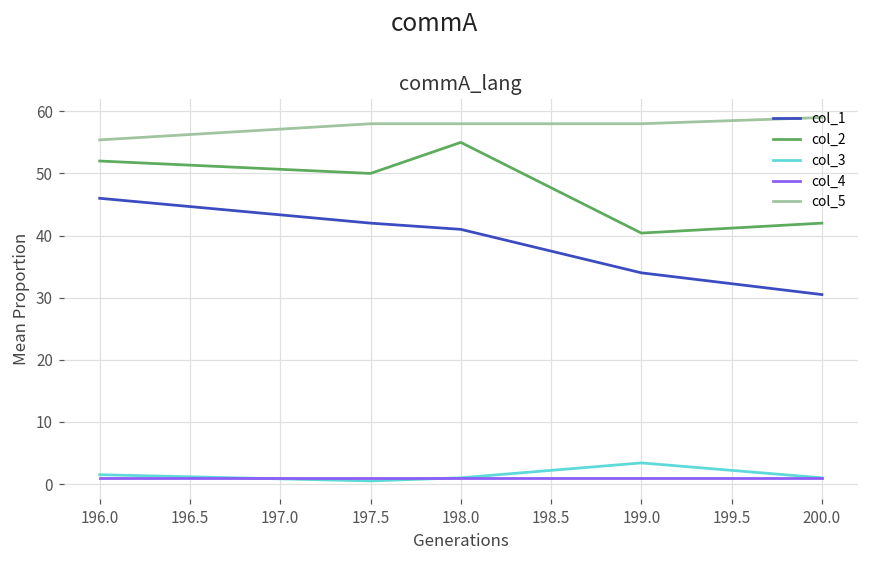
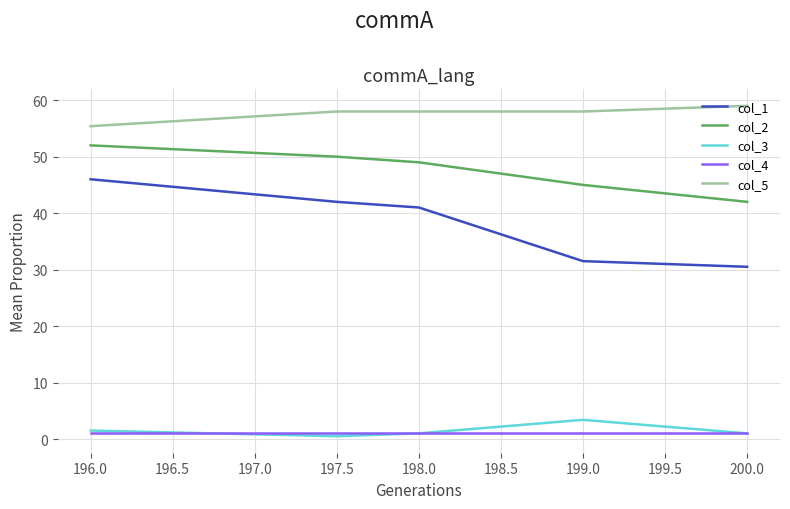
col_2, 198.0: 55 -> 49
col_1, 199.0: 34 -> 32
col_2, 199.0: 40 -> 45
